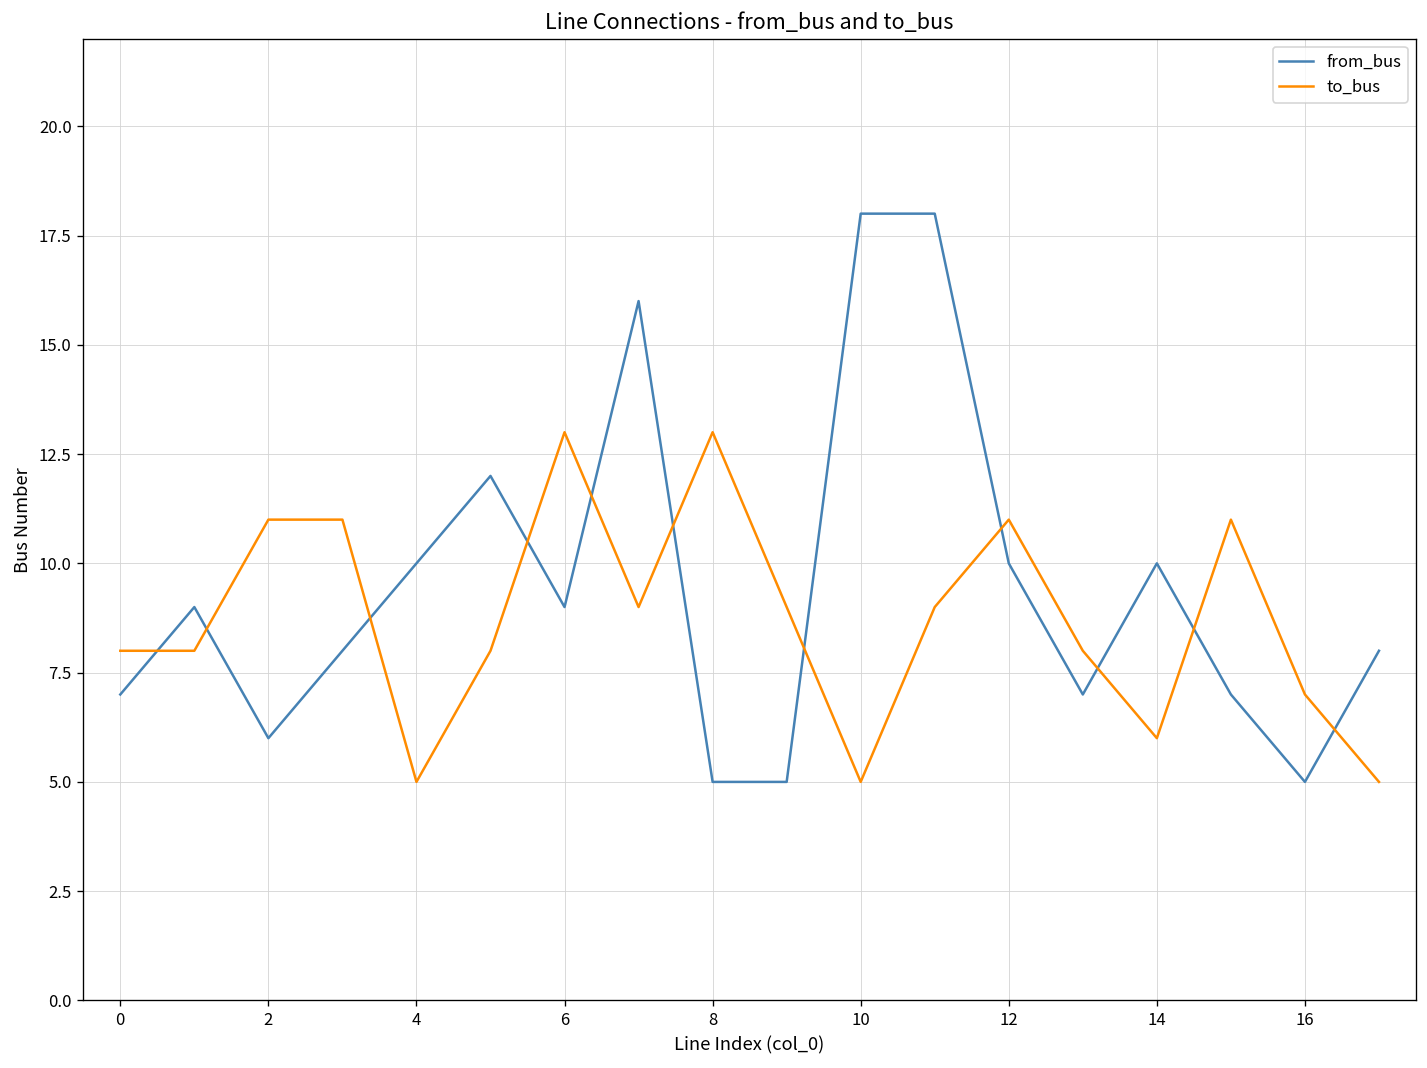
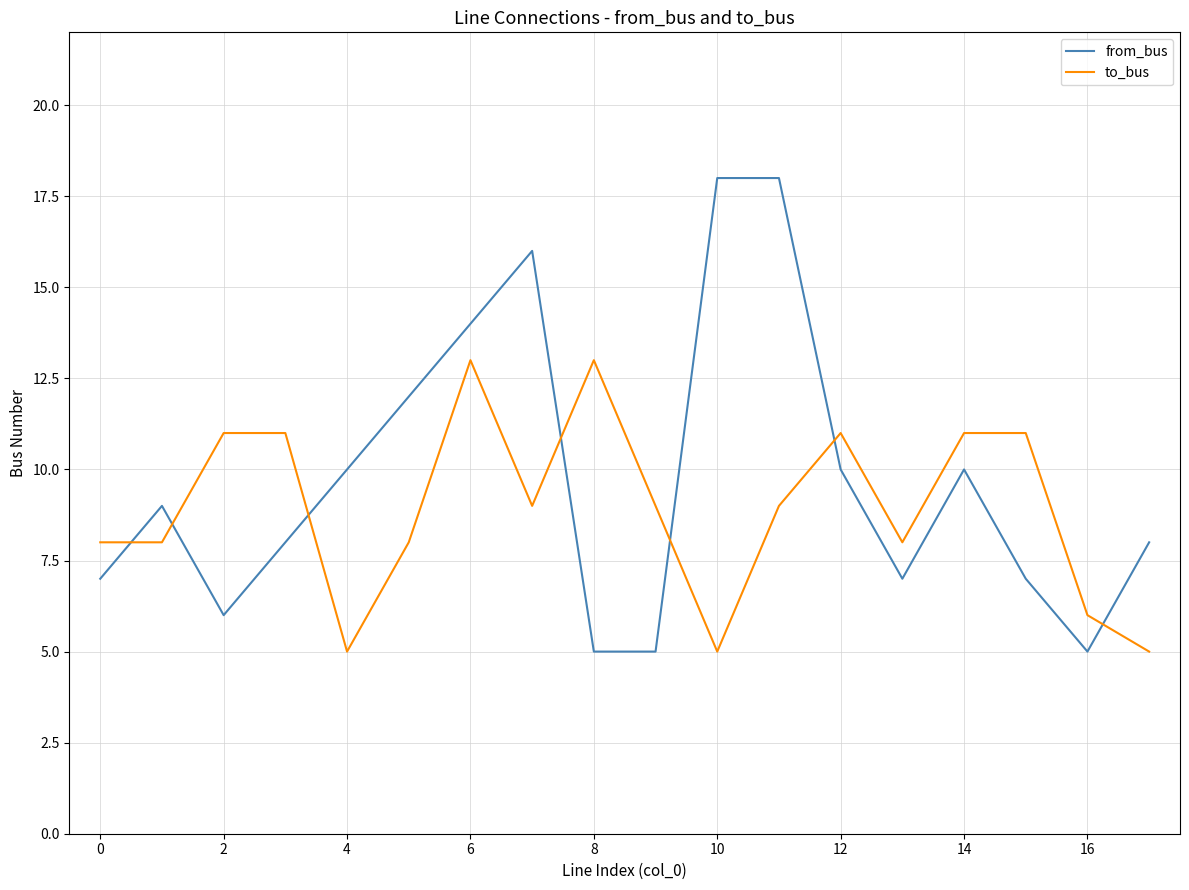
from_bus, 6: 9 -> 14
to_bus, 14: 6 -> 11
to_bus, 16: 7 -> 6
